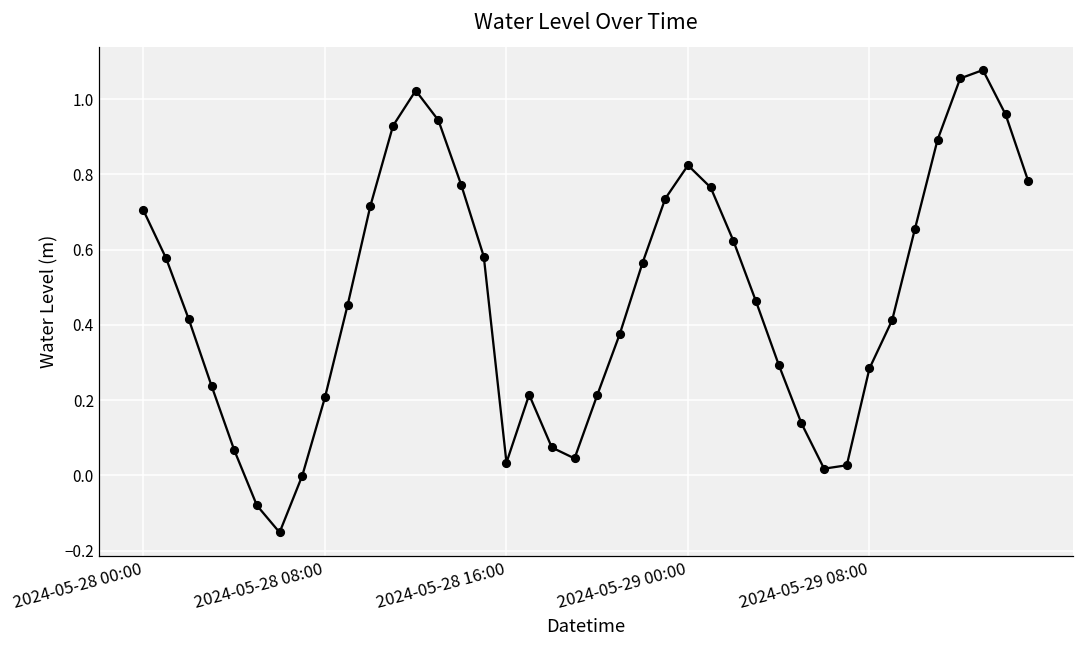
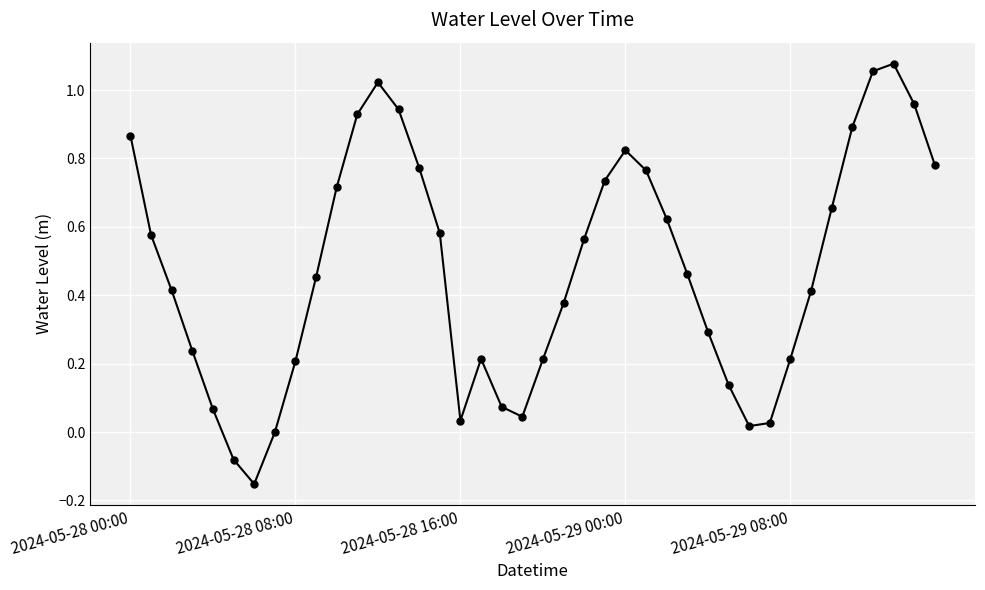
2024-05-28 00:00: 0.70 -> 0.87
2024-05-29 08:00: 0.28 -> 0.21
